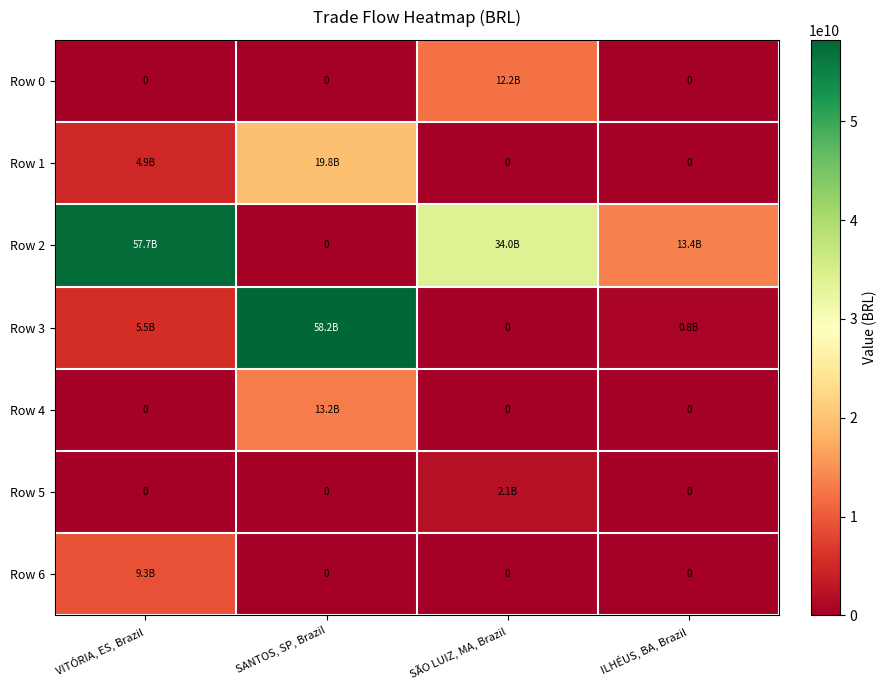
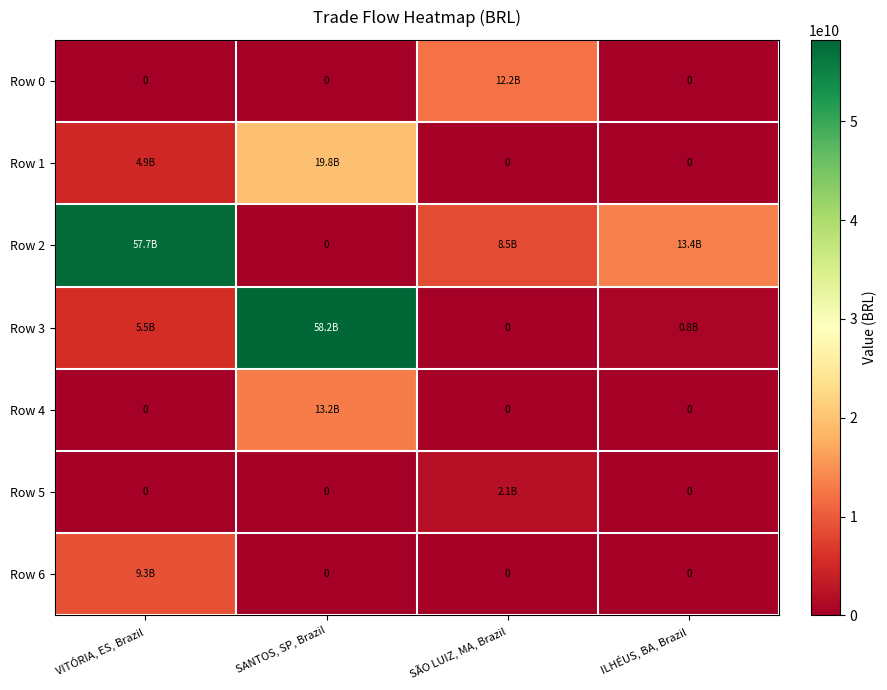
Row 2, SÃO LUIZ, MA, Brazil: 34.0B -> 8.5B
